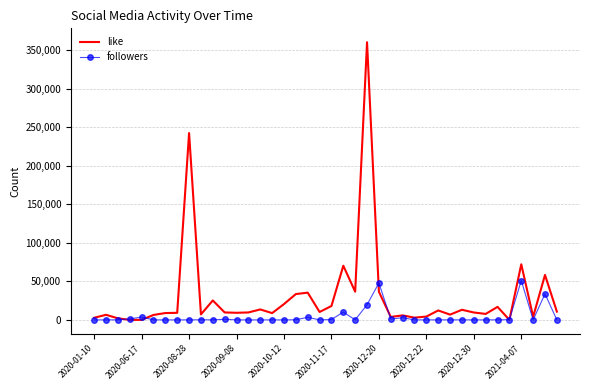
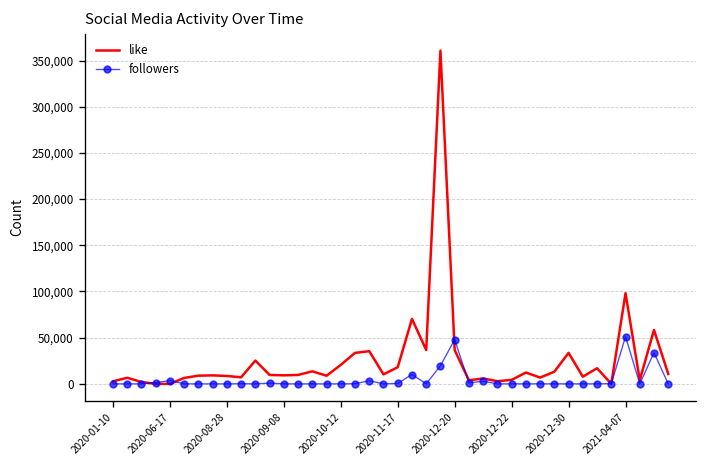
like, 2020-08-28: 240,000 -> 10,000
like, 2020-12-30: 10,000 -> 30,000
like, 2021-04-07: 70,000 -> 100,000
